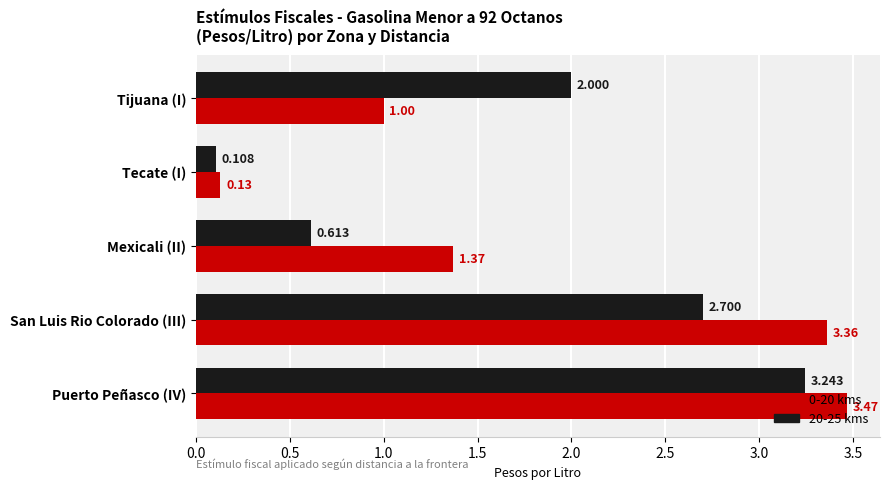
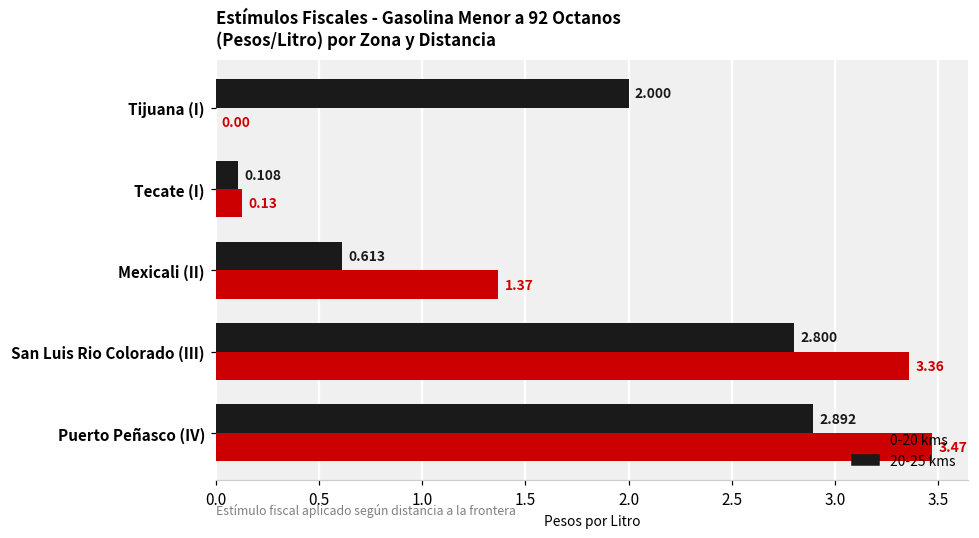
0-20 kms, Tijuana (I): 1.00 -> 0.00
20-25 kms, San Luis Rio Colorado (III): 2.700 -> 2.800
20-25 kms, Puerto Peñasco (IV): 3.243 -> 2.892
